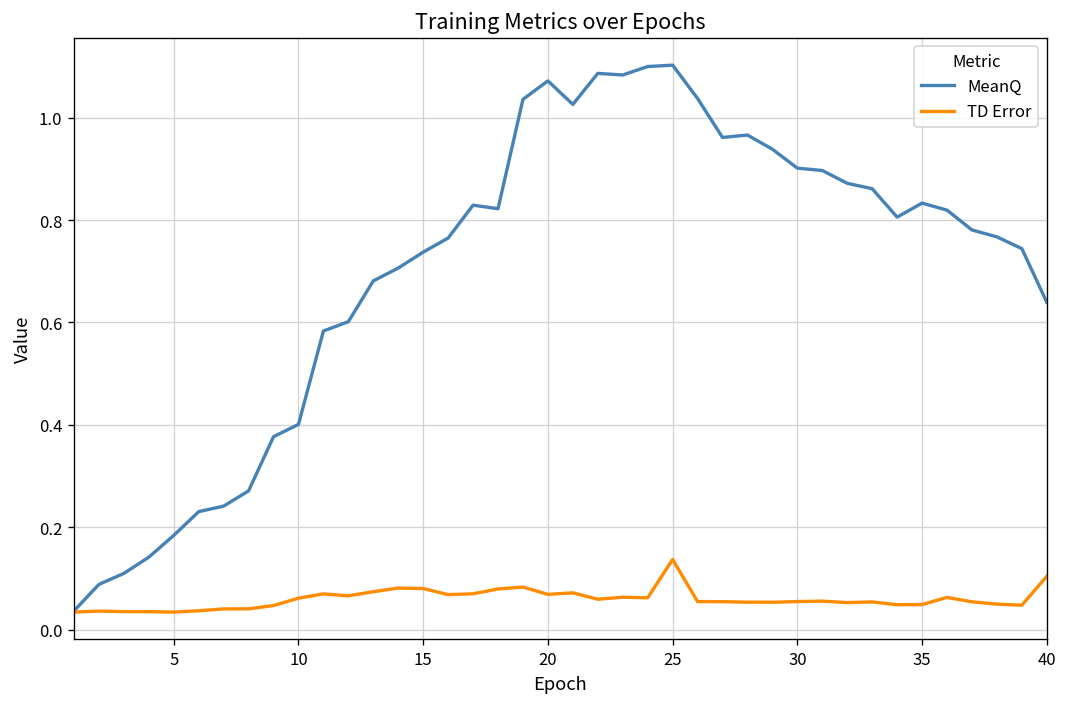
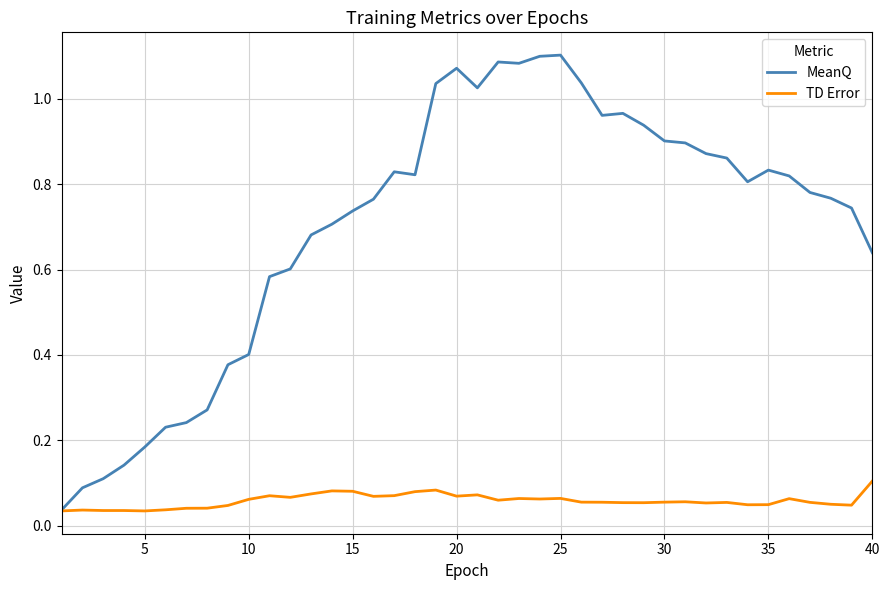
TD Error, 25: 0.14 -> 0.06
